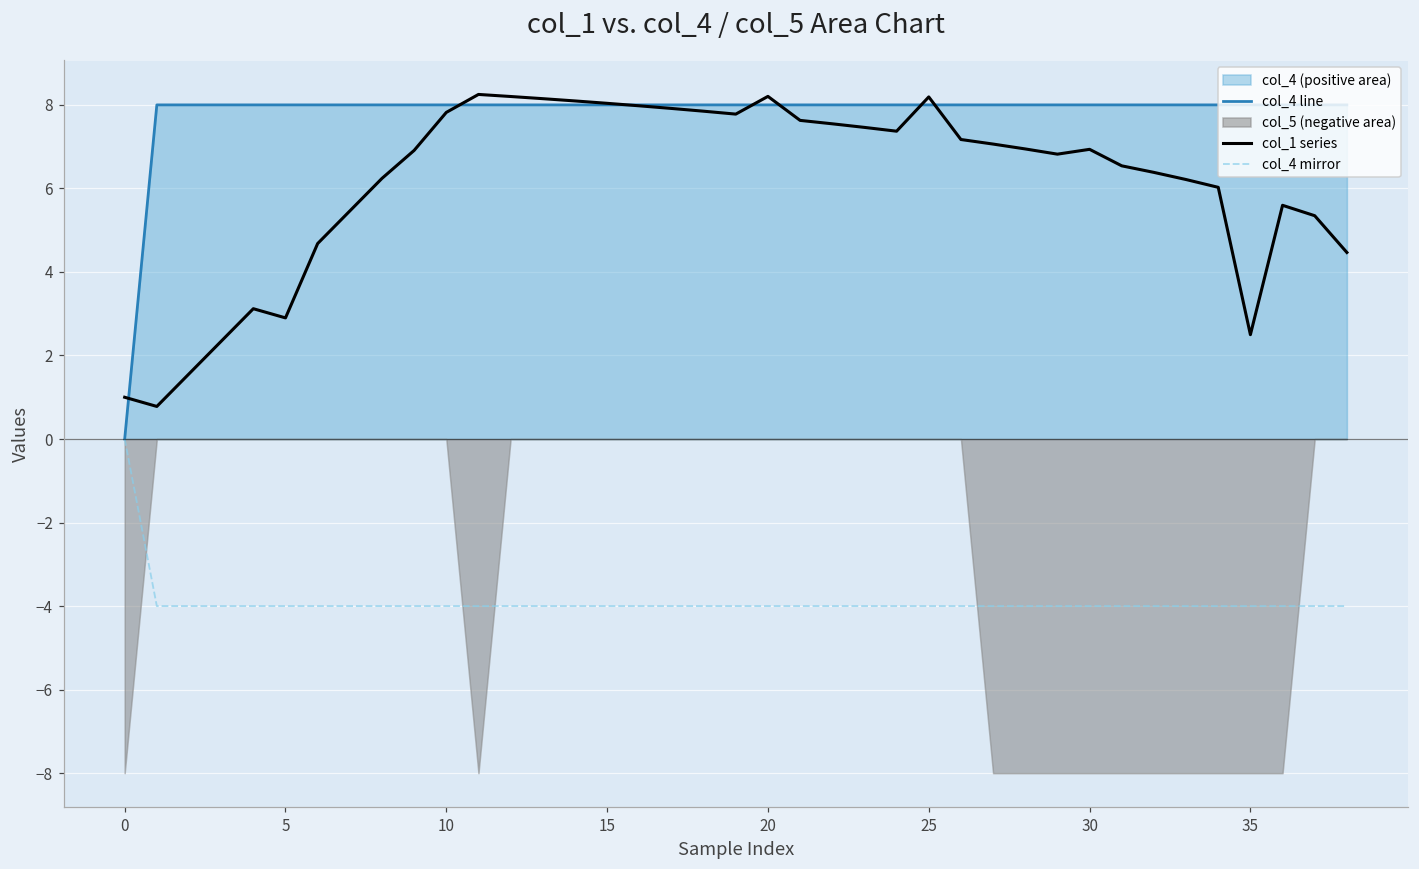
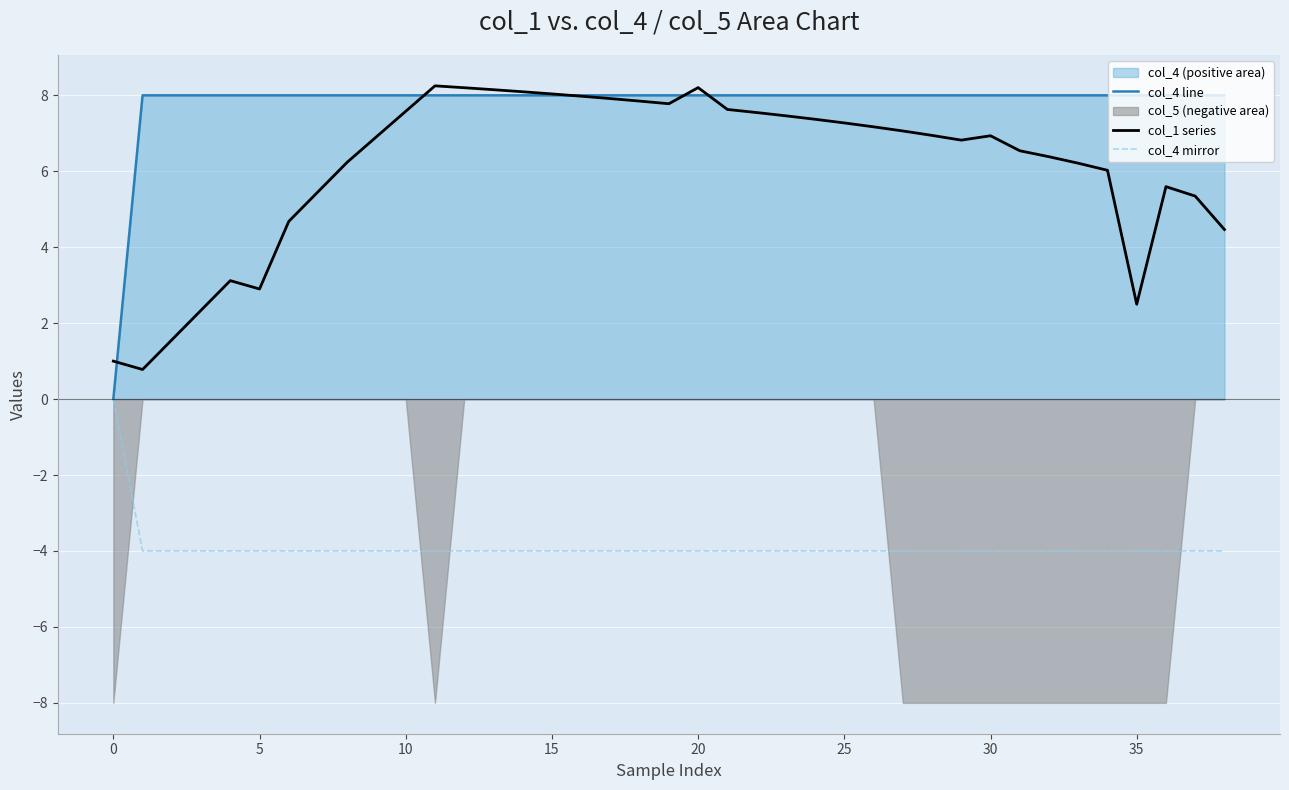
col_1 series, 10: 7.8 -> 7.6
col_1 series, 25: 8.2 -> 7.3
